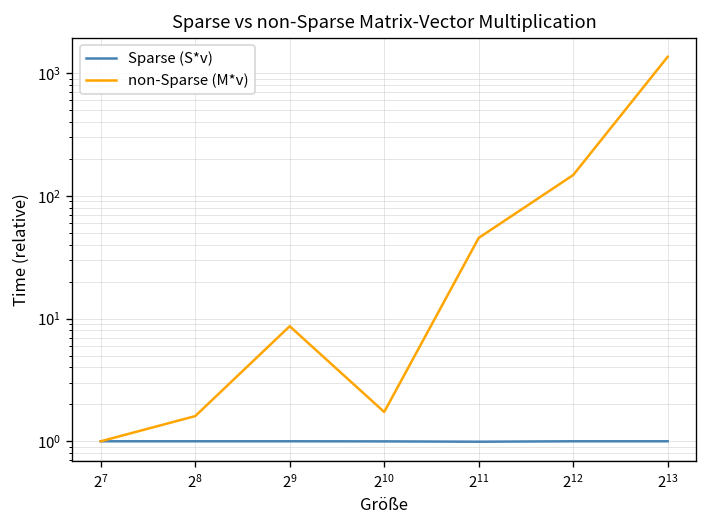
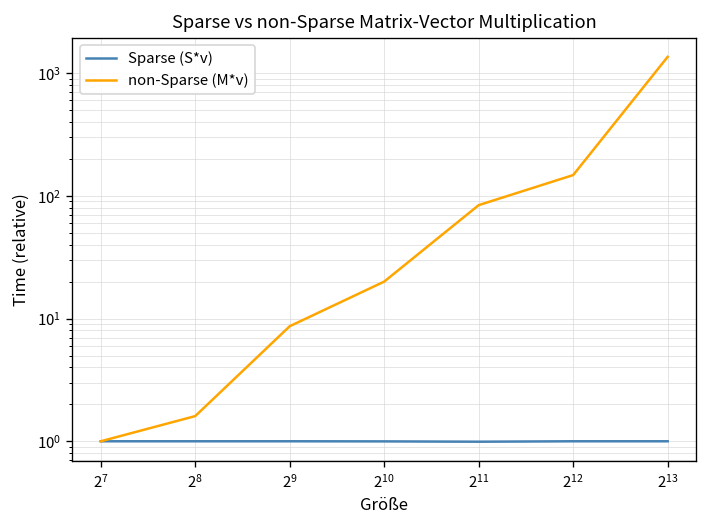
non-Sparse (M*v), 2^10: 1.7 -> 20
non-Sparse (M*v), 2^11: 50 -> 80
